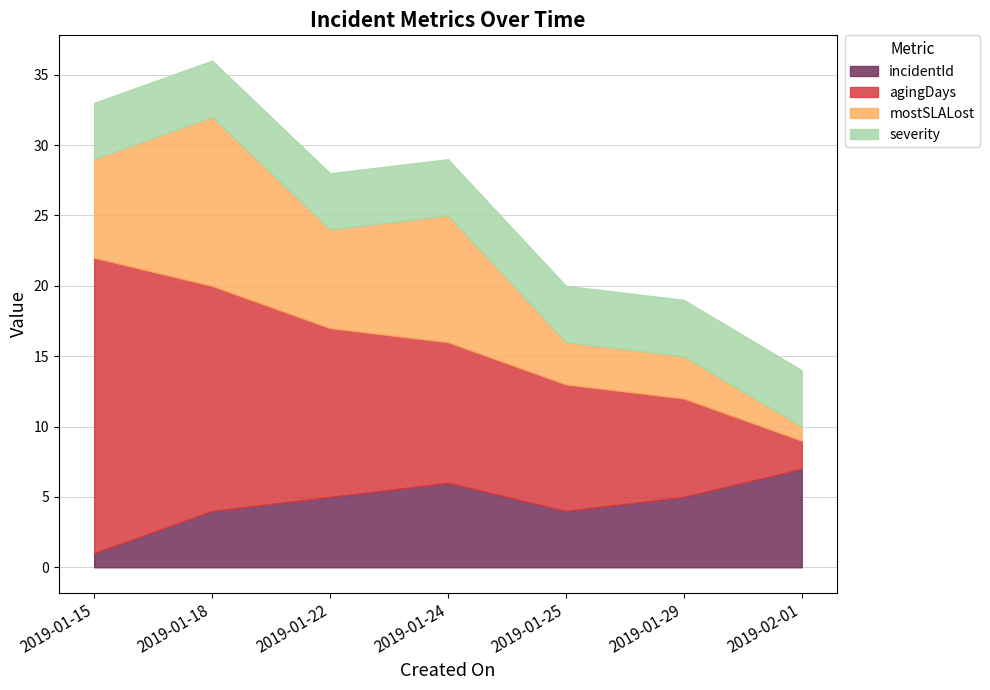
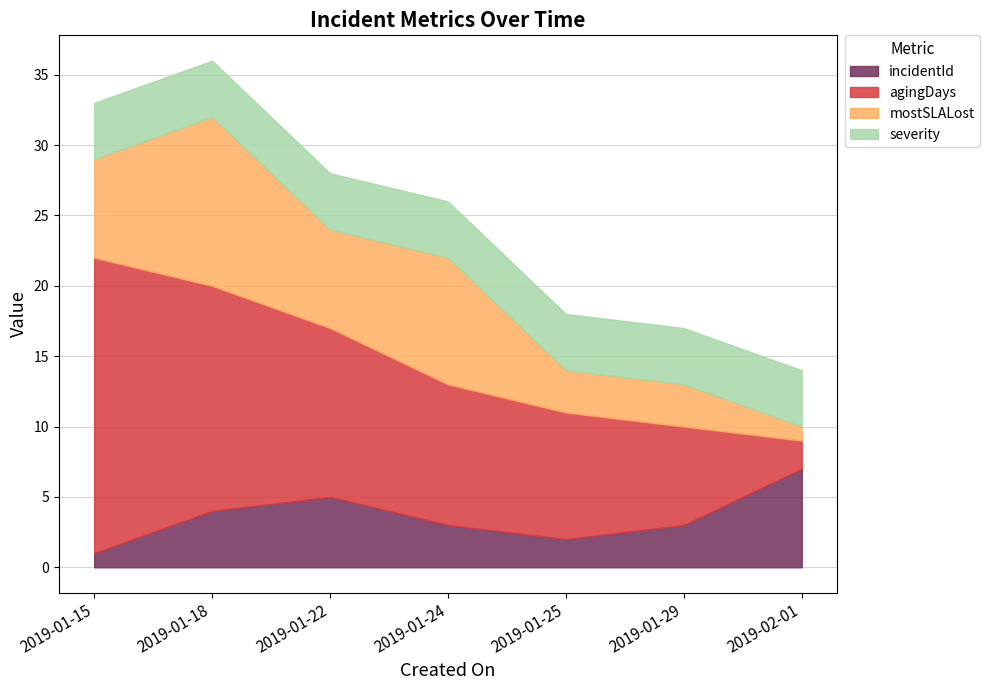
incidentId, 2019-01-24: 6 -> 3
incidentId, 2019-01-25: 4 -> 2
incidentId, 2019-01-29: 5 -> 3
